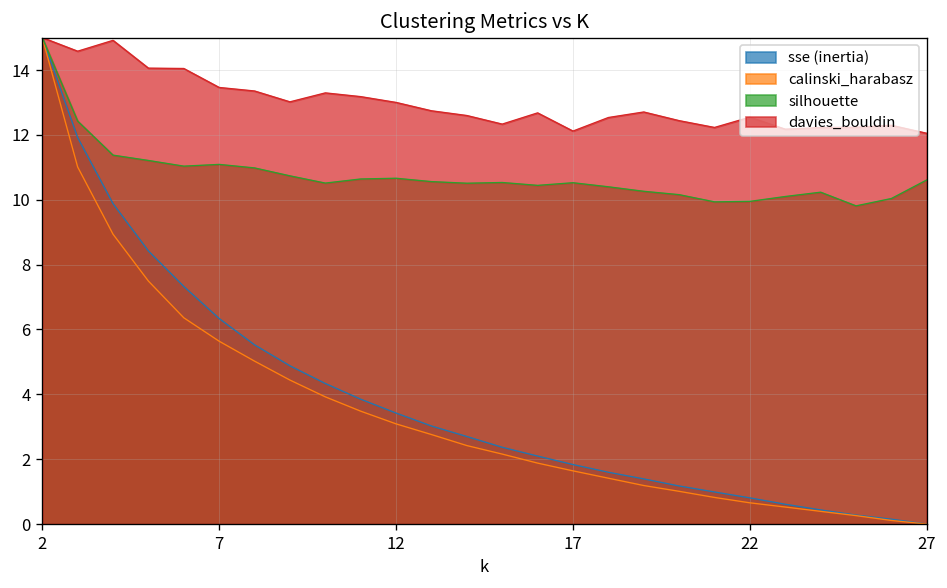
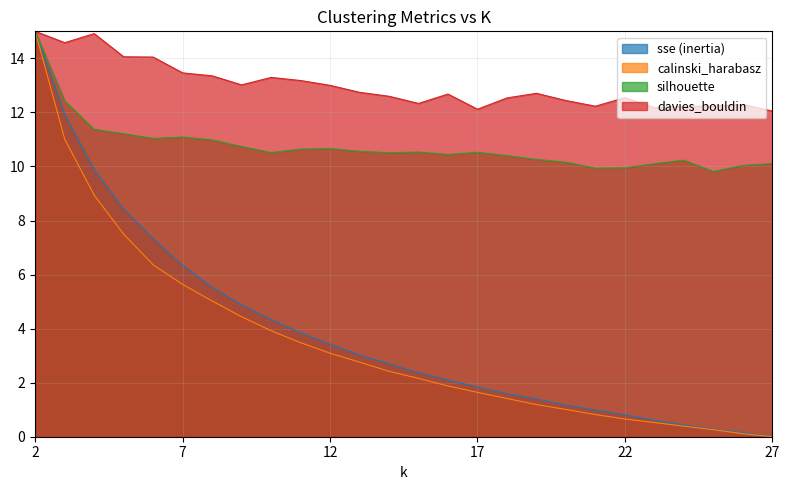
silhouette, 27: 10.6 -> 10.1
